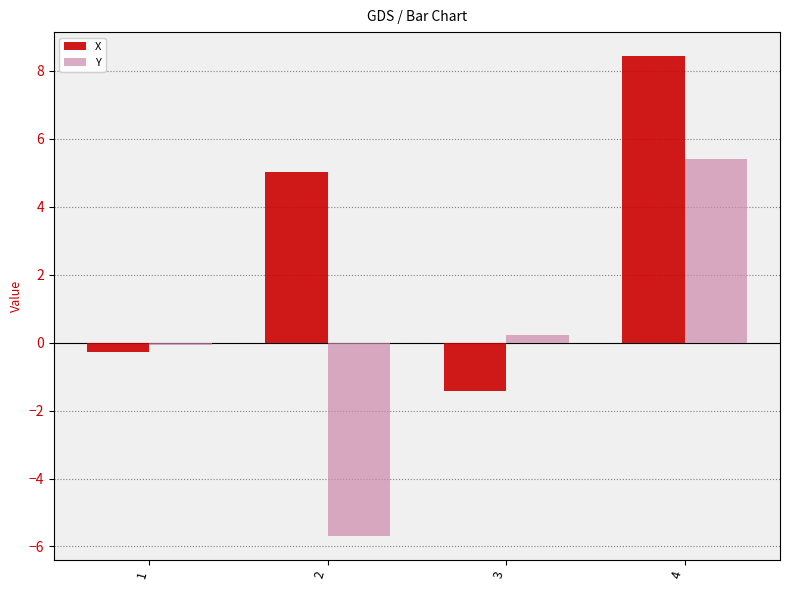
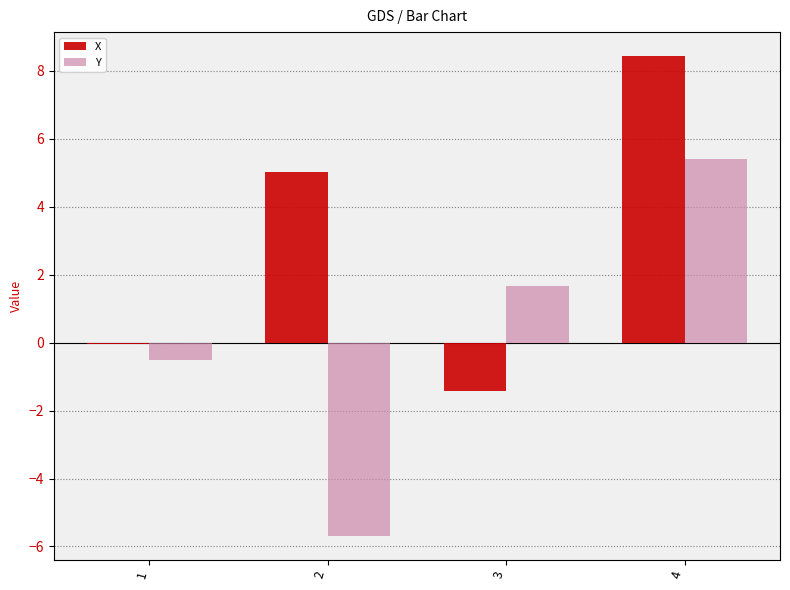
X, 1: -0.3 -> 0.0
Y, 1: -0.1 -> -0.5
Y, 3: 0.2 -> 1.7
